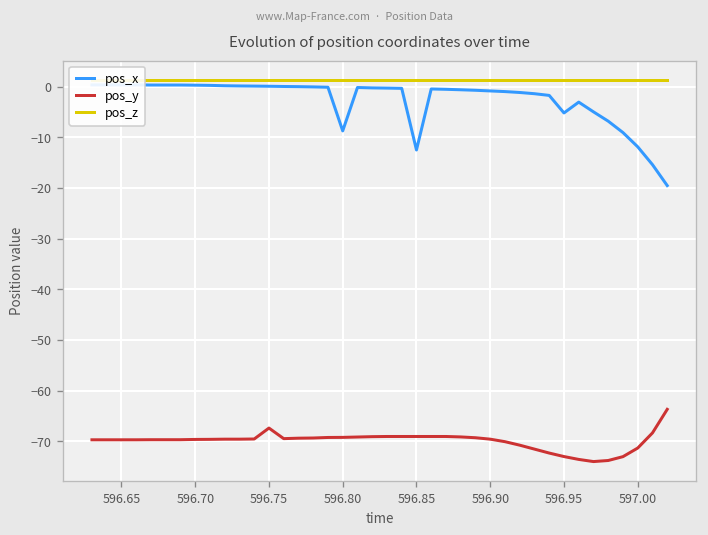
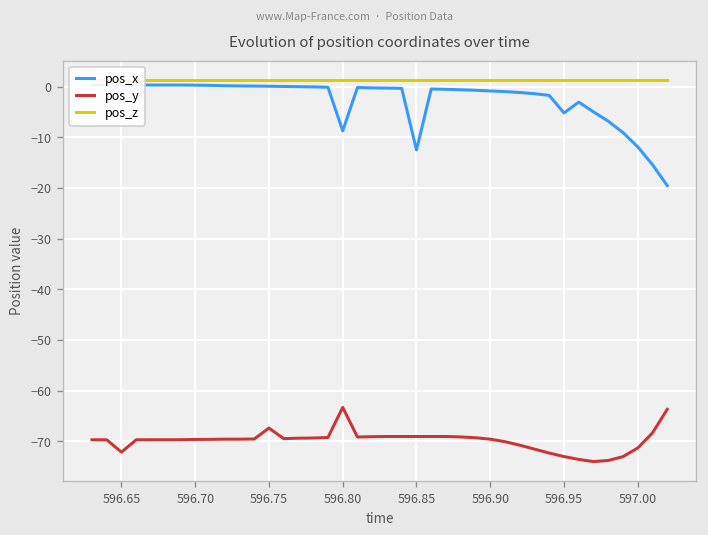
pos_y, 596.65: -70 -> -72
pos_y, 596.80: -69 -> -63
